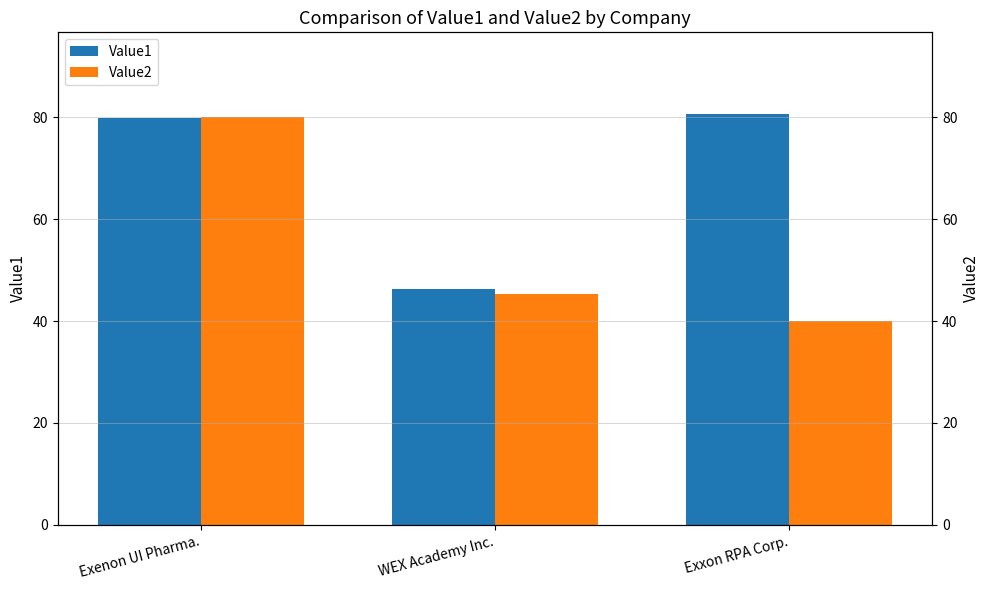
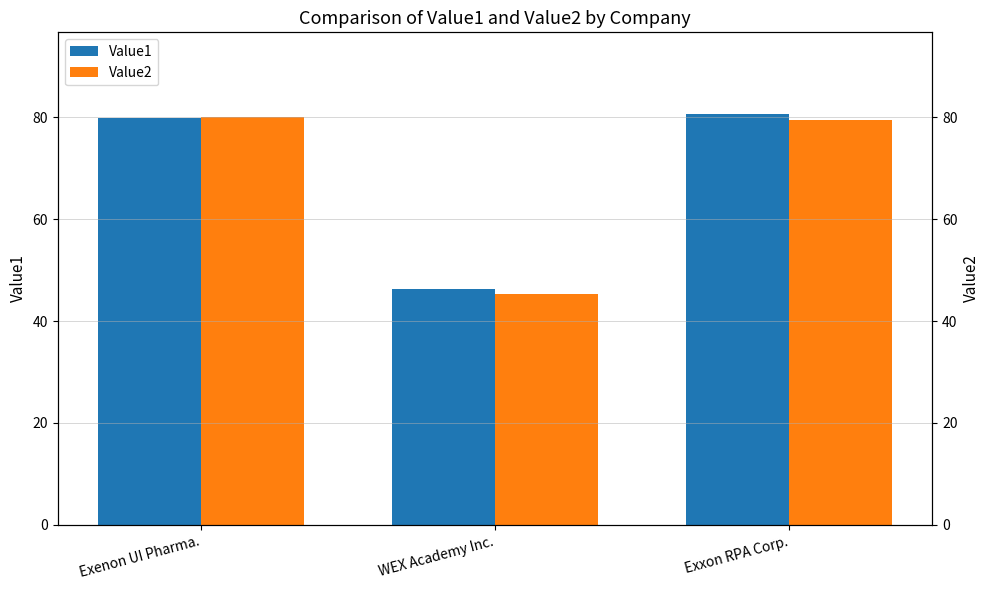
Value2, Exxon RPA Corp.: 40 -> 79
